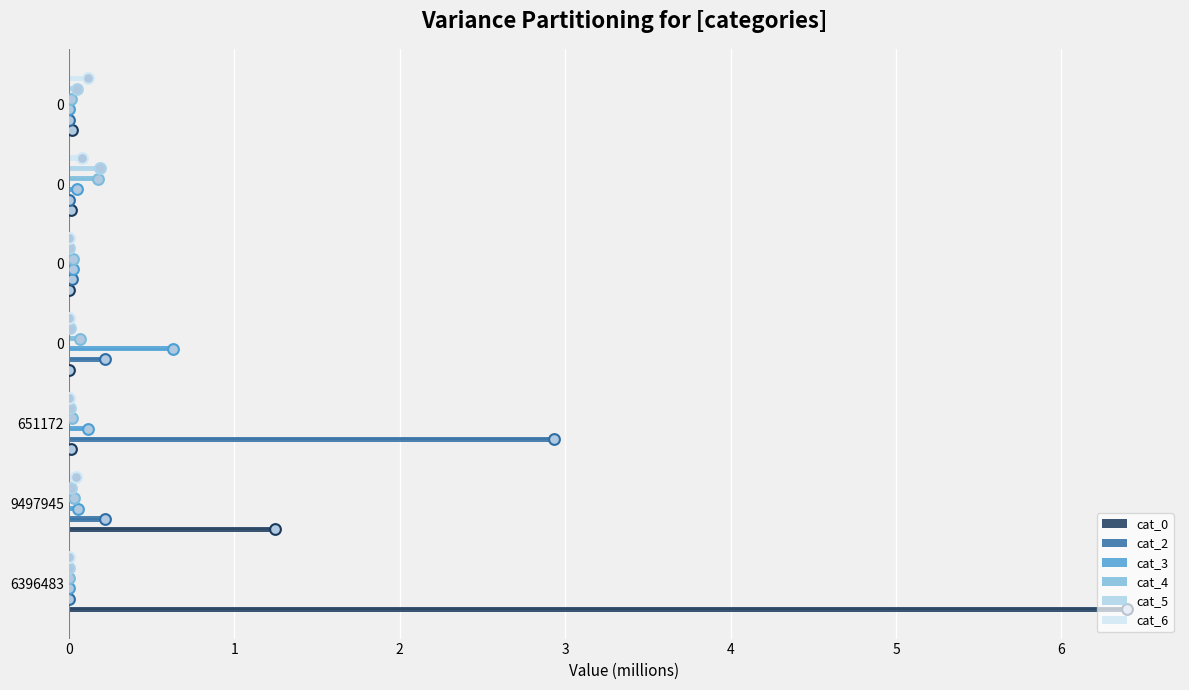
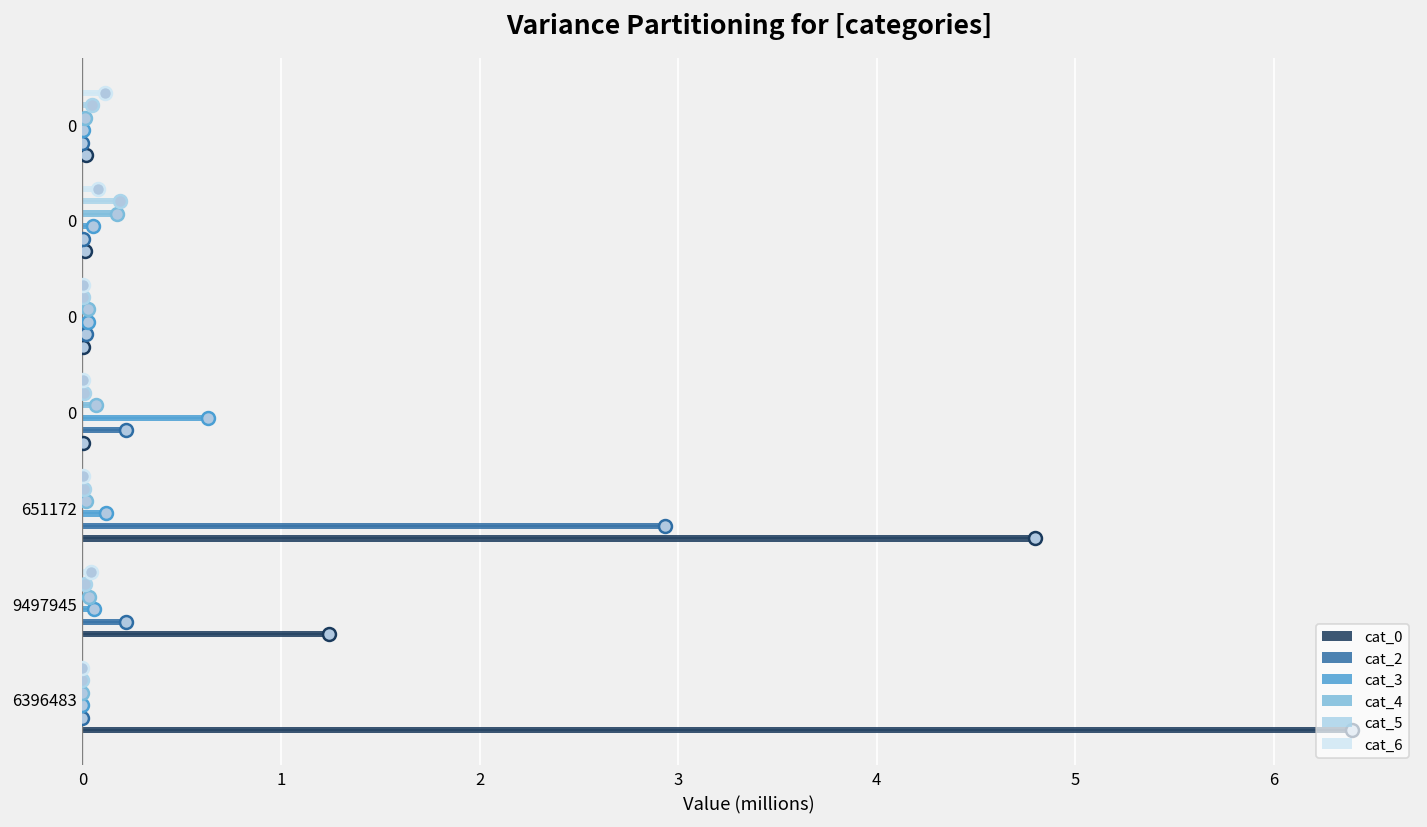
cat_0, 651172: 0.01 -> 4.80
